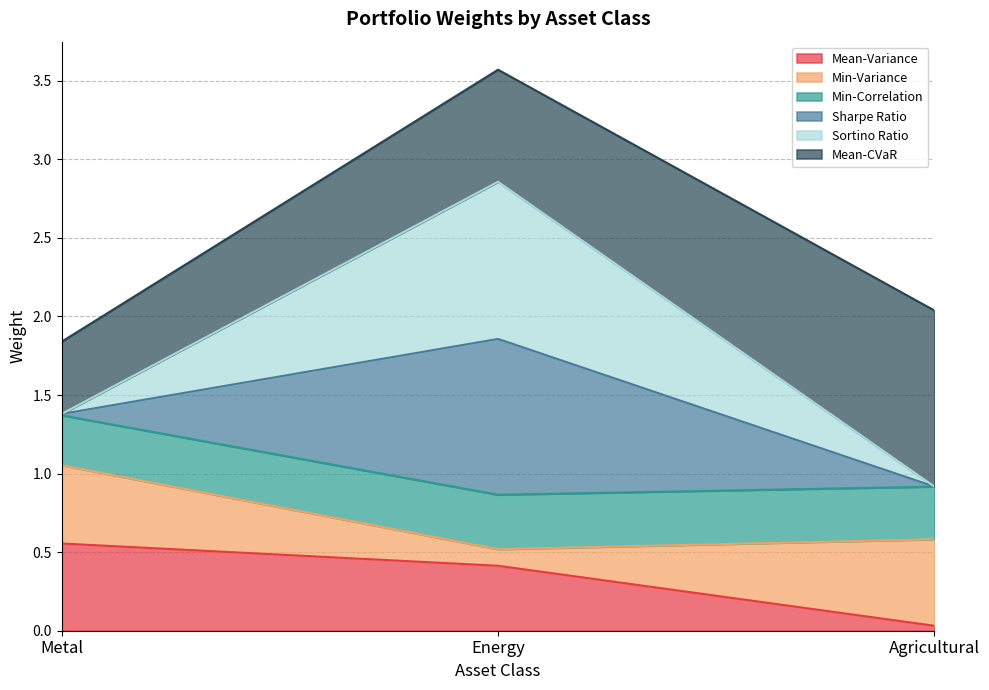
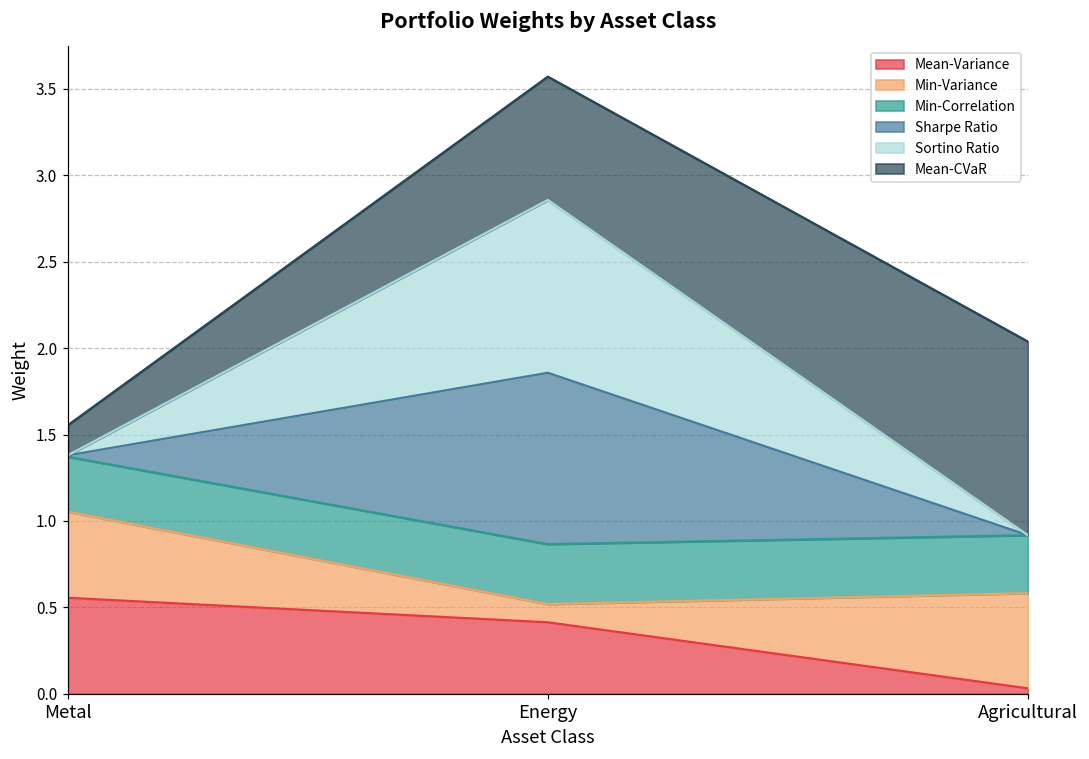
Mean-CVaR, Metal: 0.46 -> 0.17
